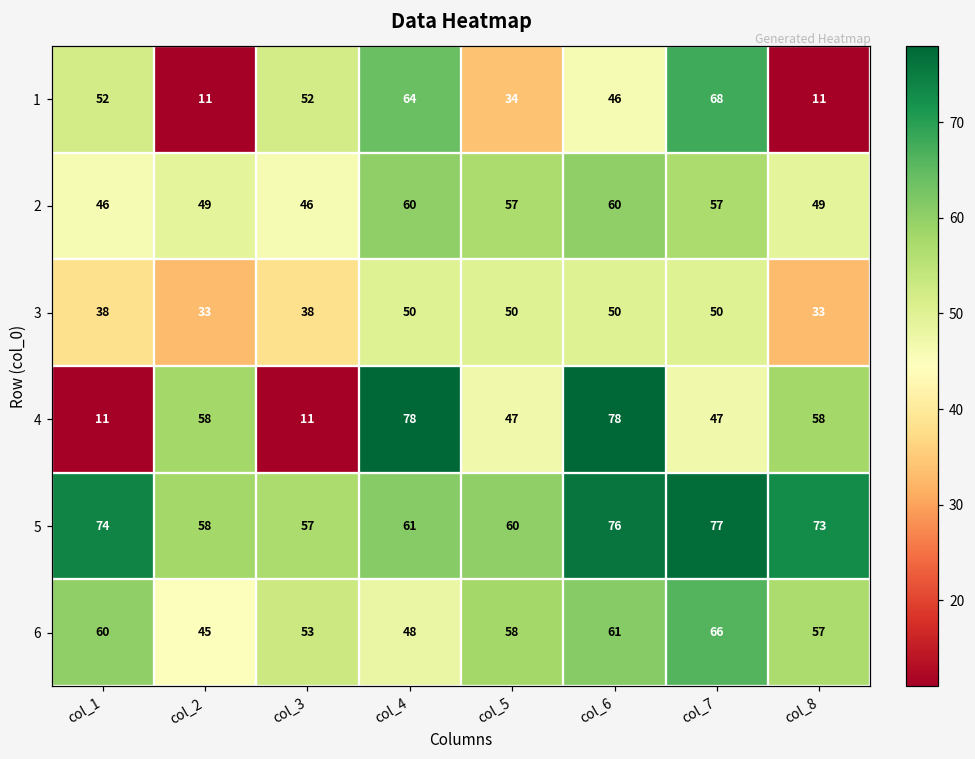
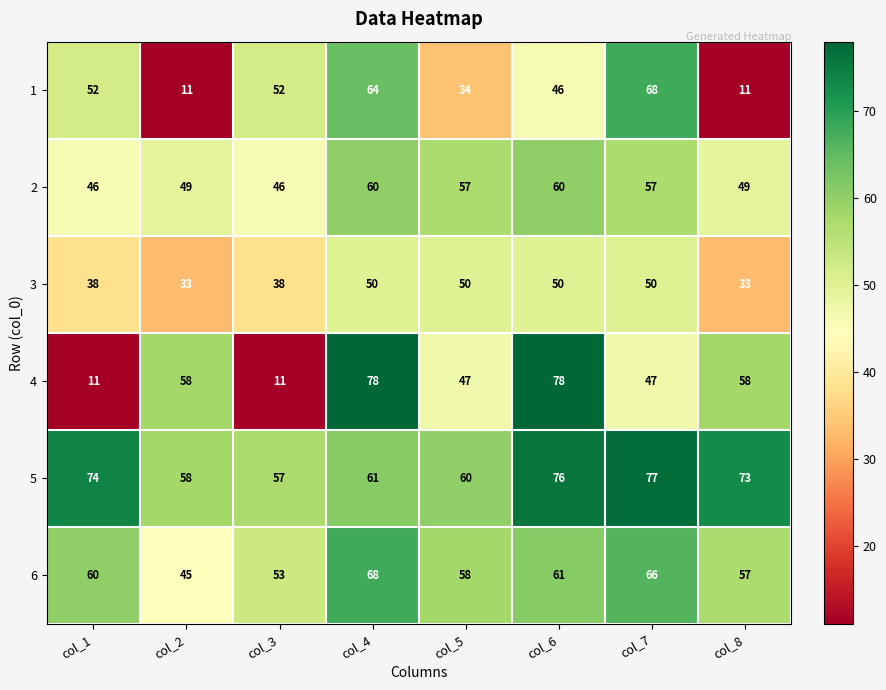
6, col_4: 48 -> 68
